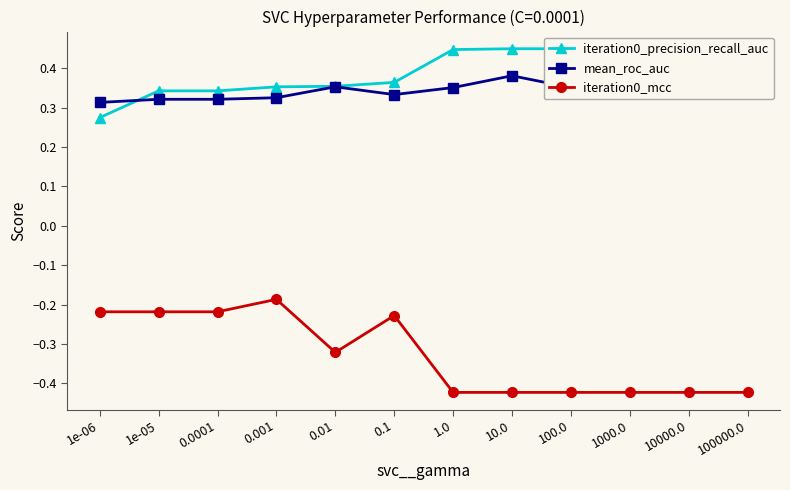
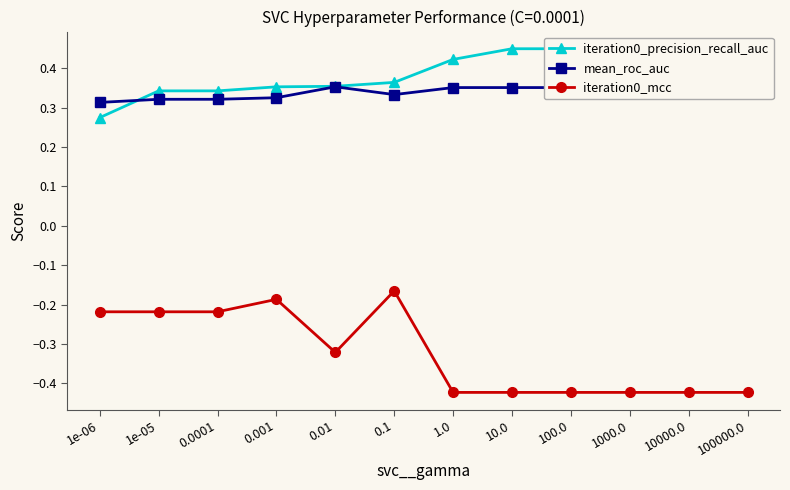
iteration0_mcc, 0.1: -0.23 -> -0.17
iteration0_precision_recall_auc, 1.0: 0.45 -> 0.42
mean_roc_auc, 10.0: 0.38 -> 0.35
